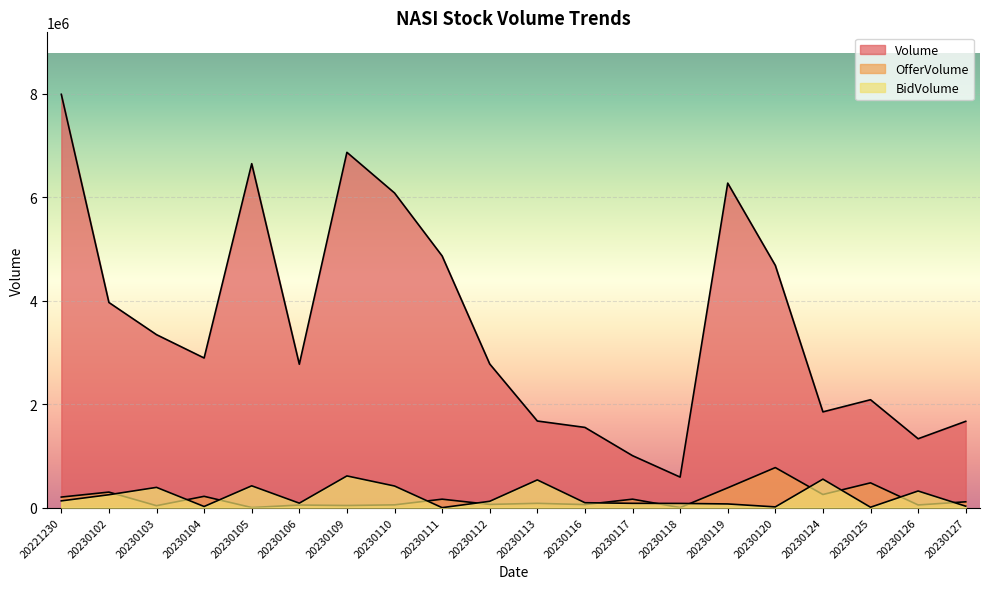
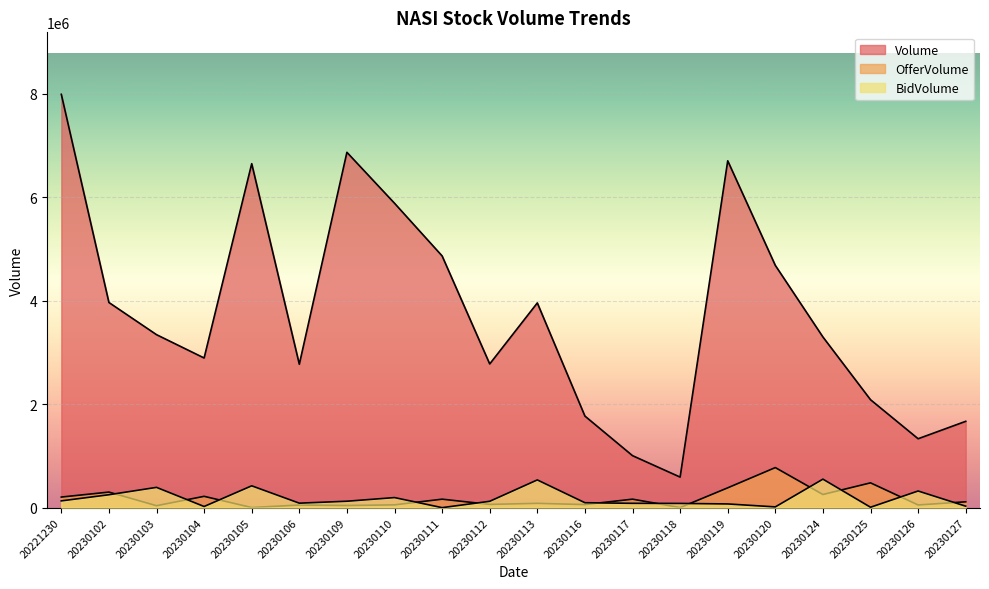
BidVolume, 20230109: 600000 -> 100000
Volume, 20230110: 6100000 -> 5900000
BidVolume, 20230110: 400000 -> 200000
Volume, 20230113: 1700000 -> 4000000
Volume, 20230116: 1600000 -> 1800000
Volume, 20230119: 6300000 -> 6700000
Volume, 20230124: 1900000 -> 3300000
